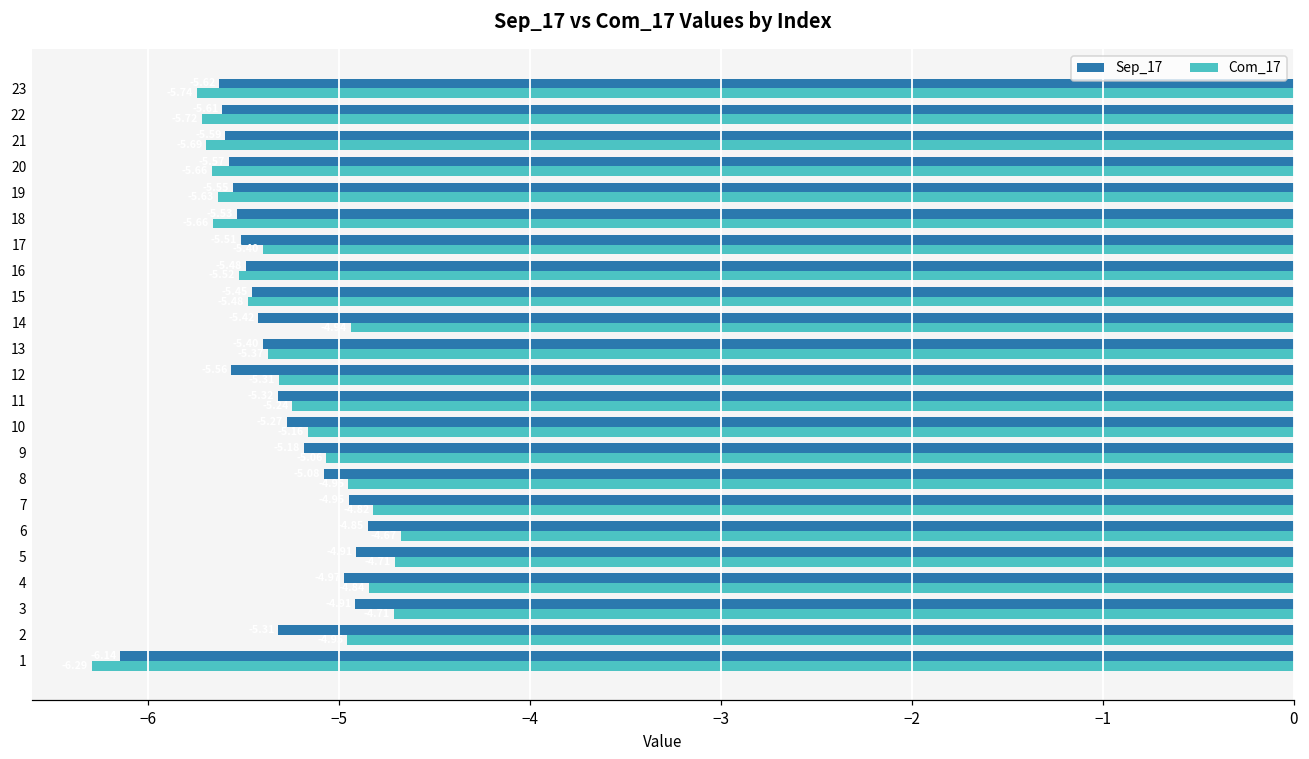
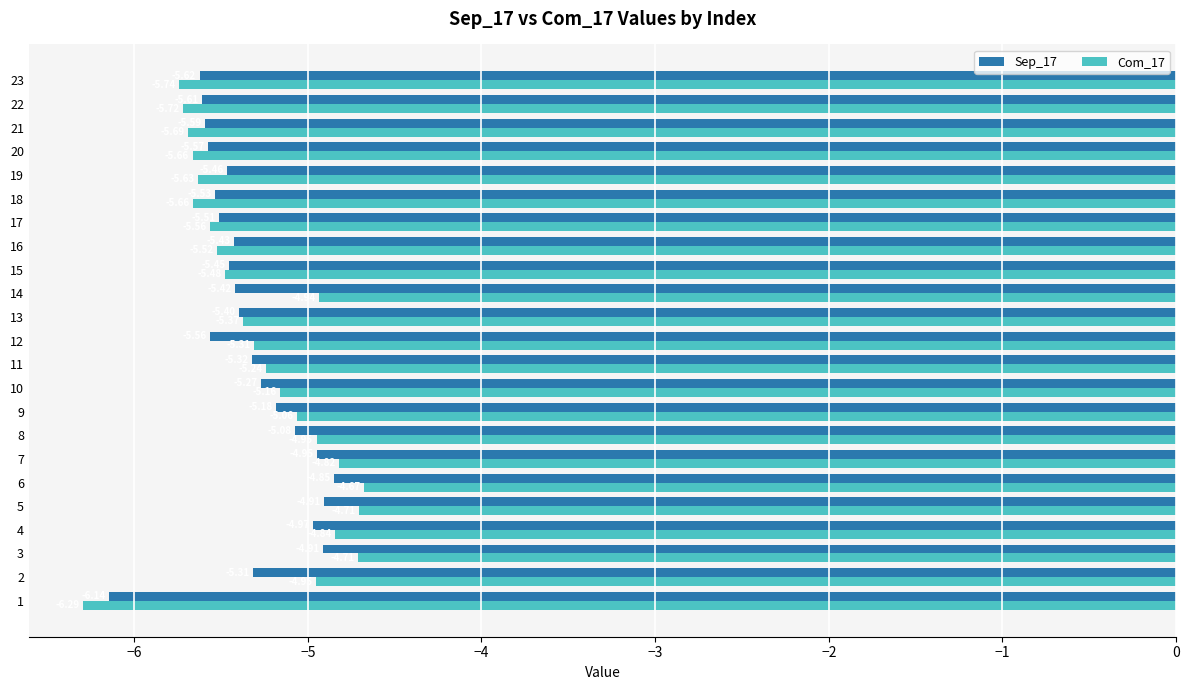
Sep_17, 19: -5.55 -> -5.46
Com_17, 17: -5.40 -> -5.56
Sep_17, 16: -5.48 -> -5.43
